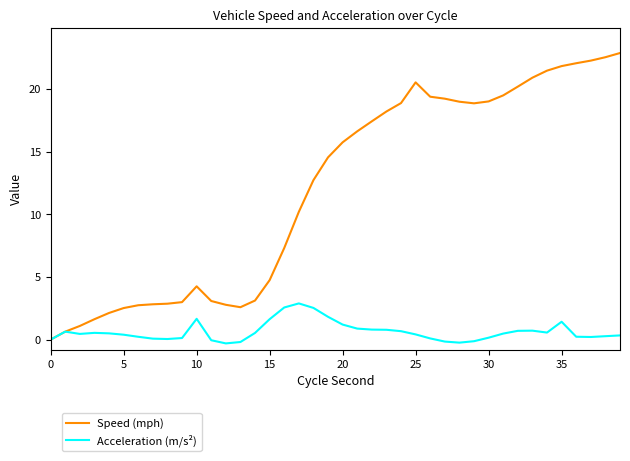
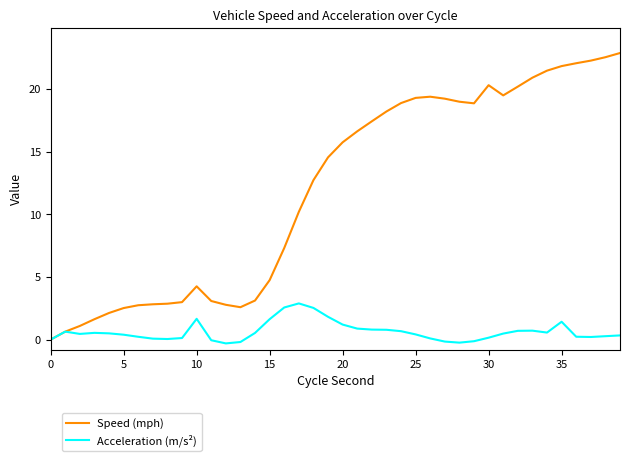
Speed (mph), 25: 20.5 -> 19.3
Speed (mph), 30: 19.0 -> 20.3
